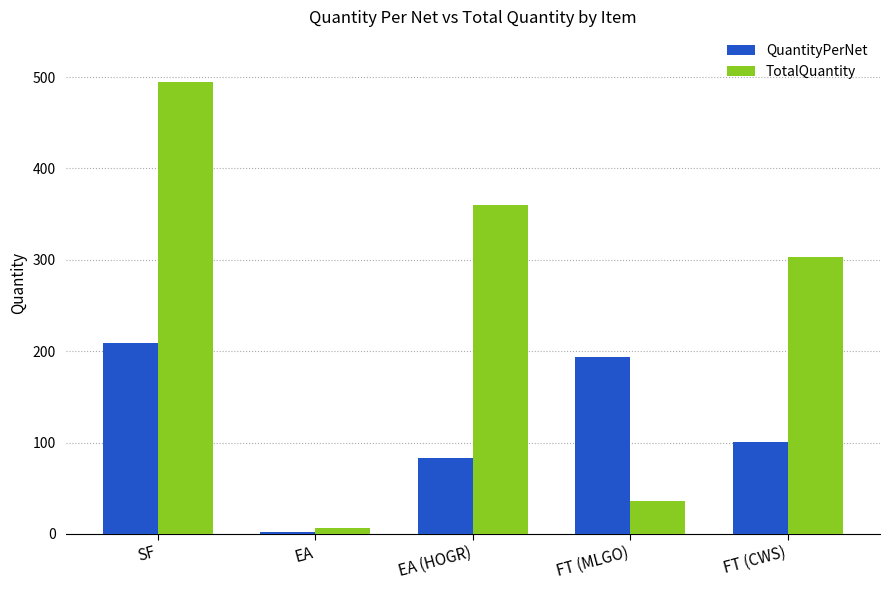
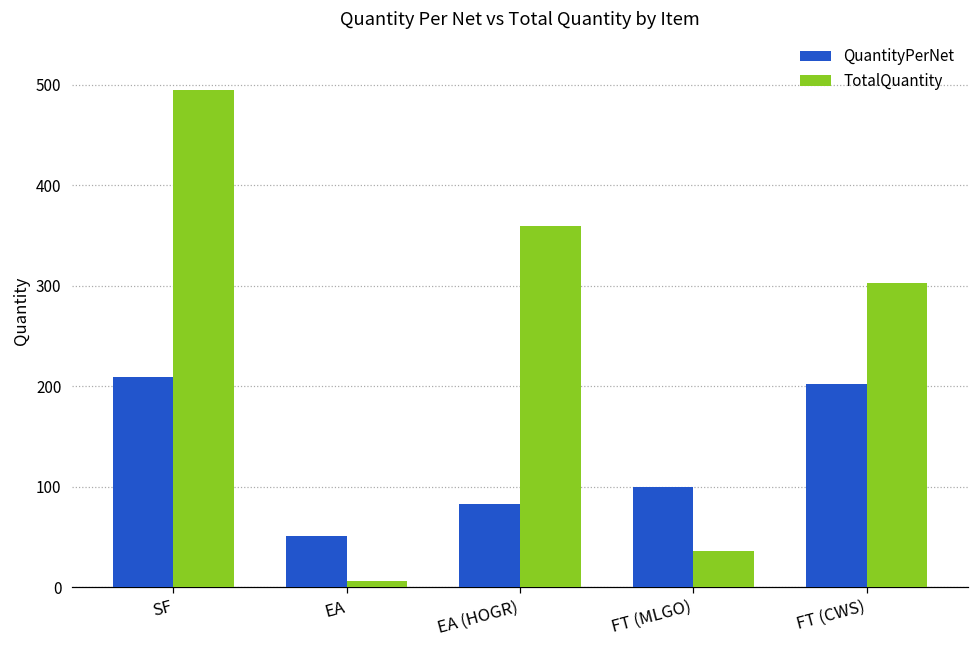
QuantityPerNet, EA: 0 -> 50
QuantityPerNet, FT (MLGO): 190 -> 100
QuantityPerNet, FT (CWS): 100 -> 200
